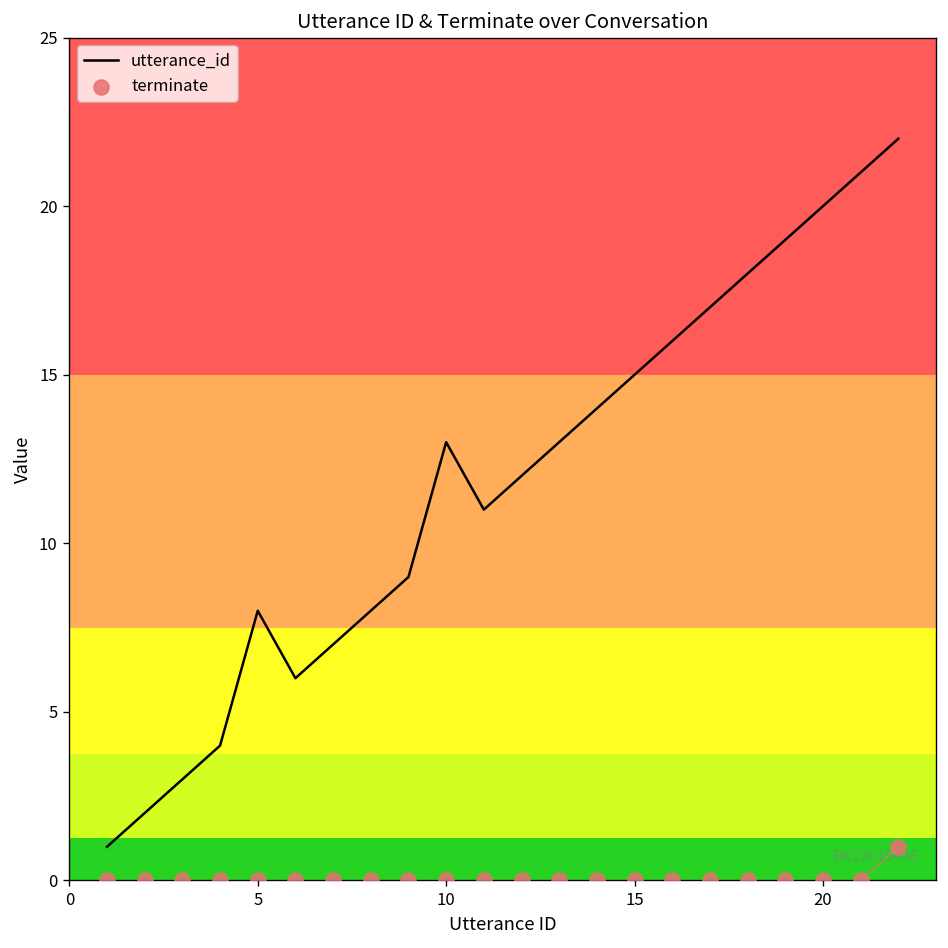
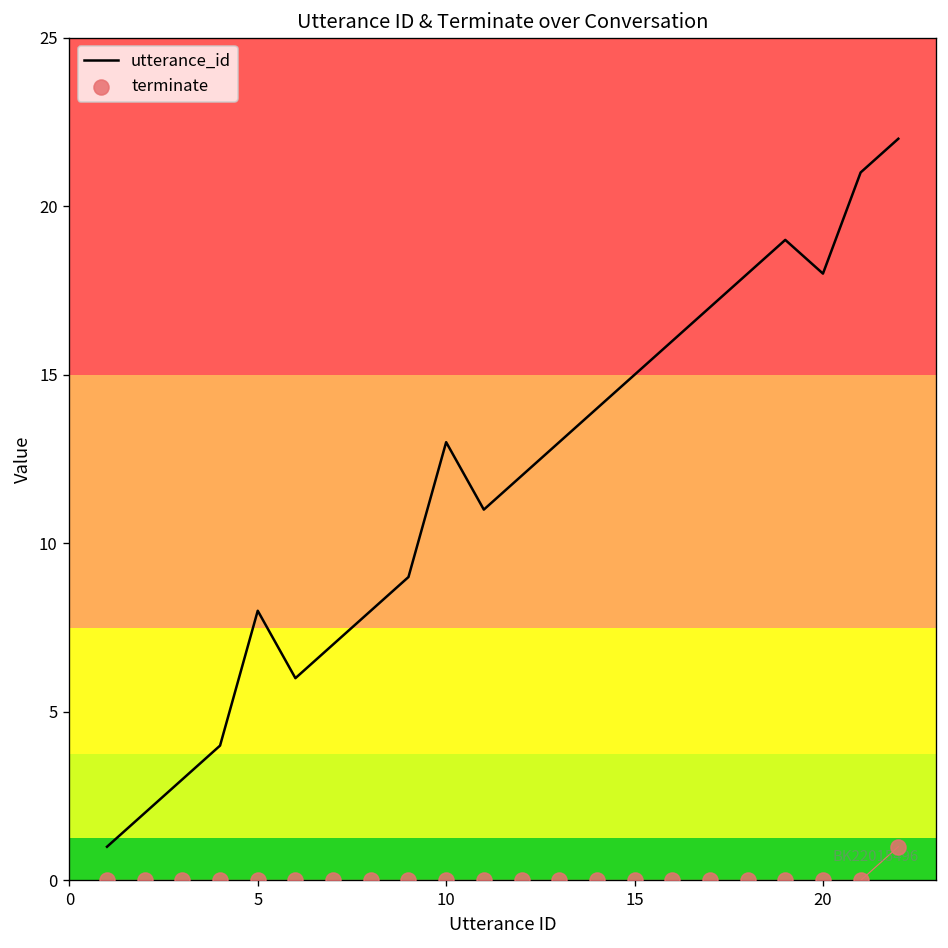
utterance_id, 20: 20 -> 18
